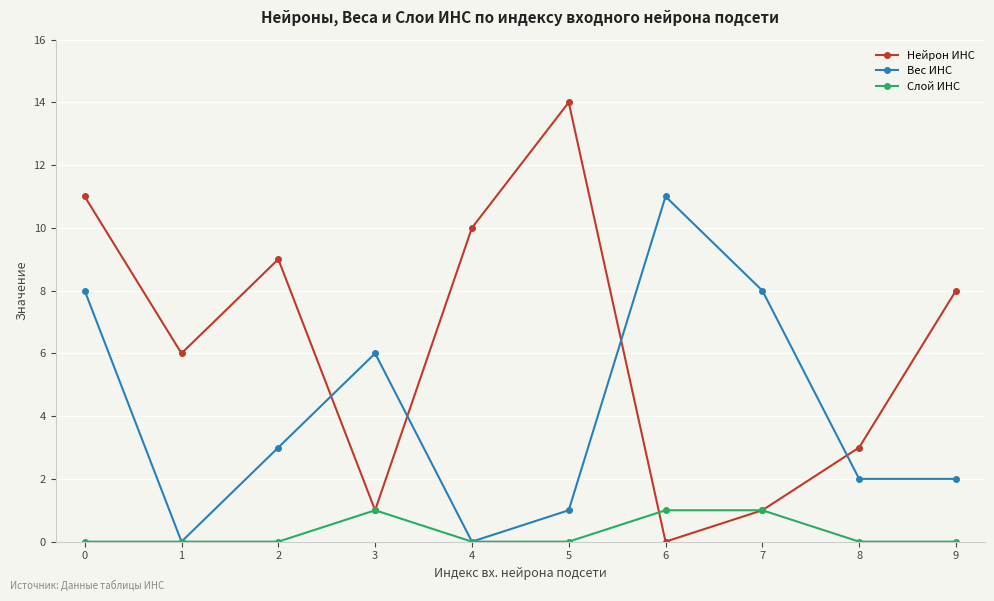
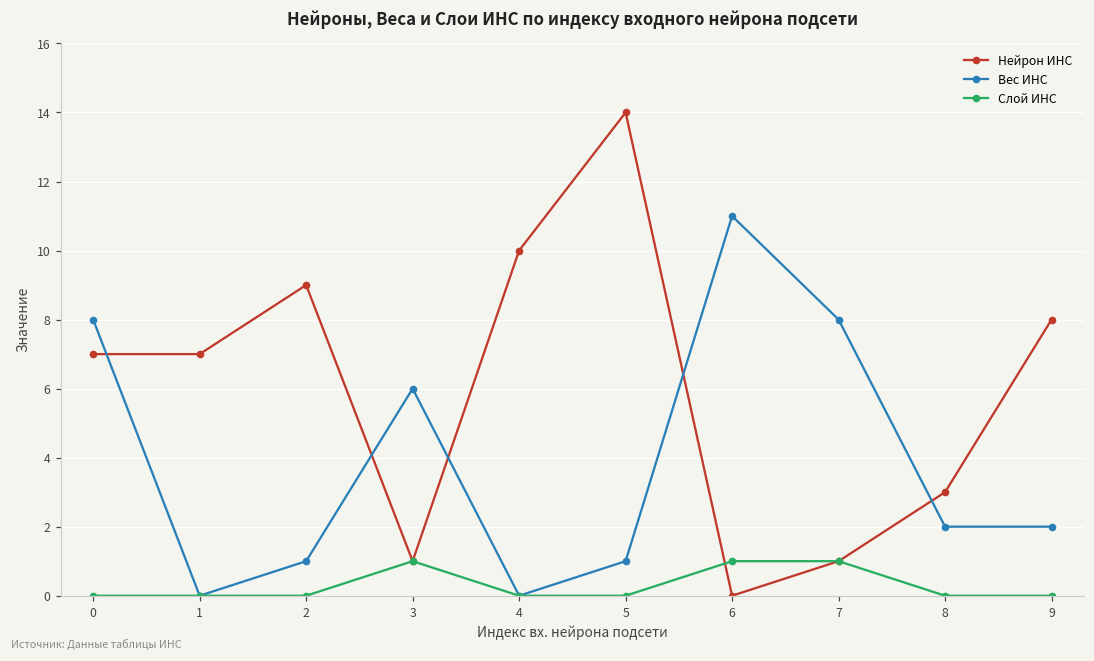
Нейрон ИНС, 0: 11 -> 7
Нейрон ИНС, 1: 6 -> 7
Вес ИНС, 2: 3 -> 1
